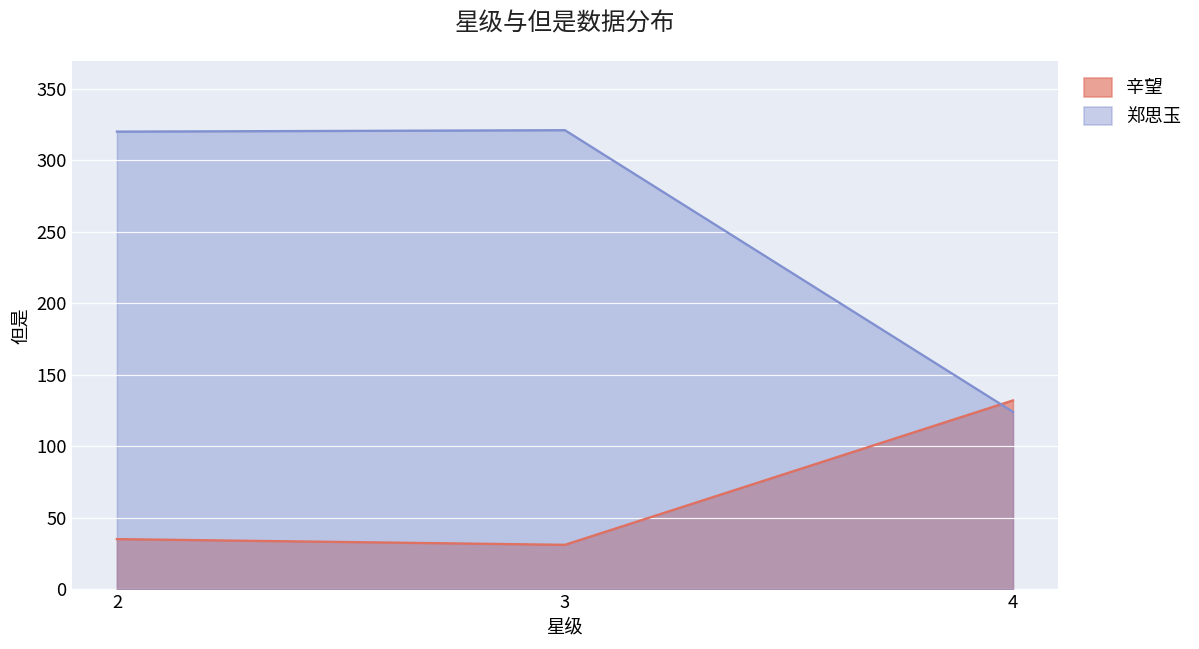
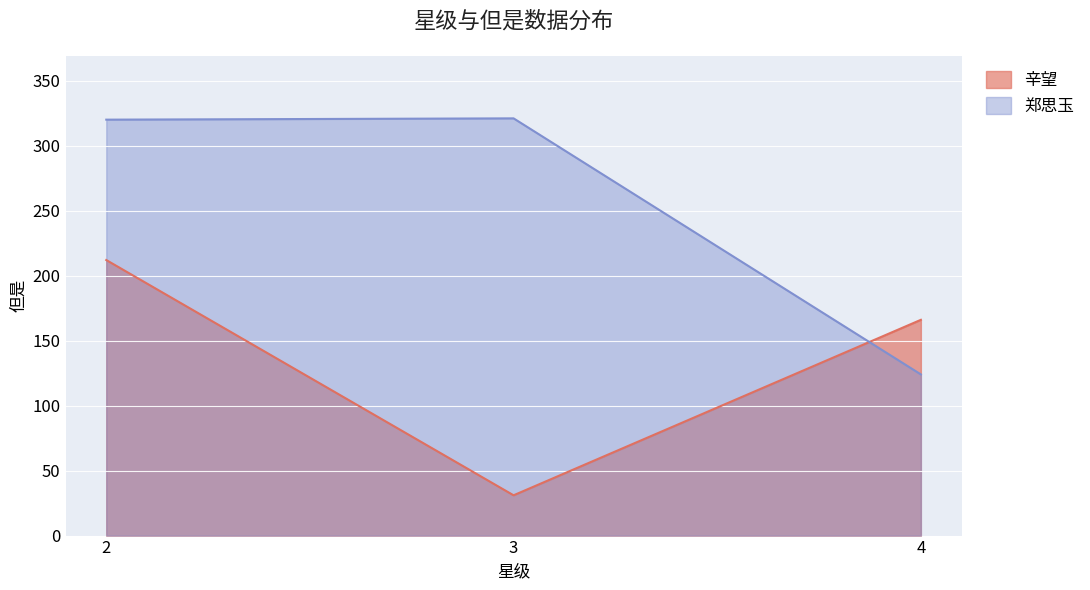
辛望, 2: 35 -> 212
辛望, 4: 132 -> 166
